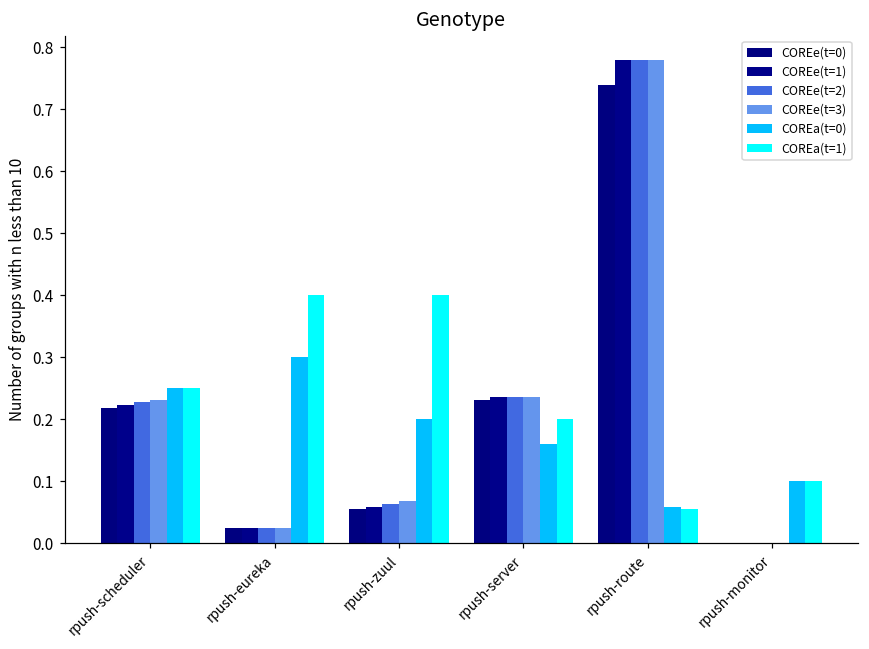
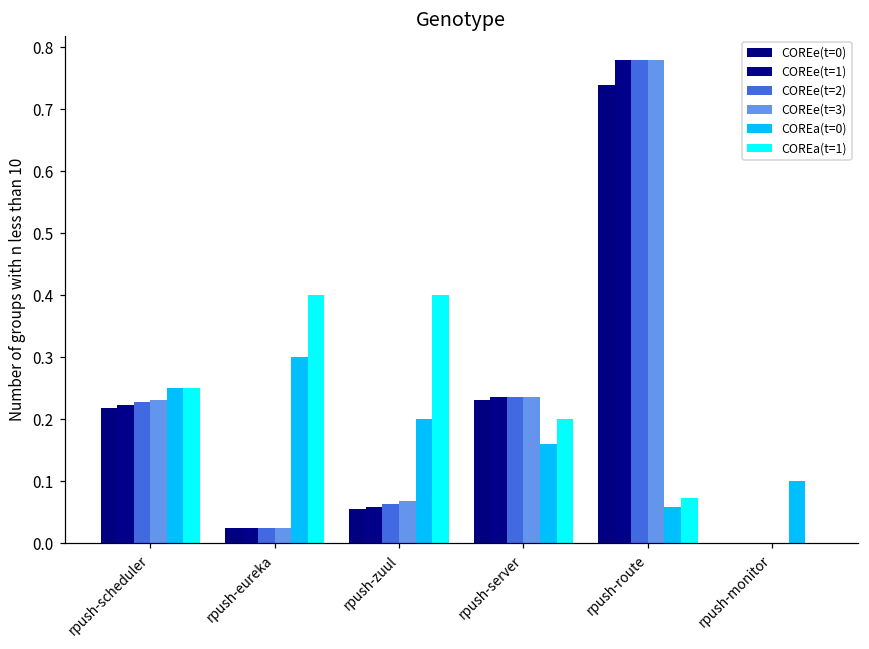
COREa(t=1), rpush-route: 0.06 -> 0.07
COREa(t=1), rpush-monitor: 0.1 -> 0.0
